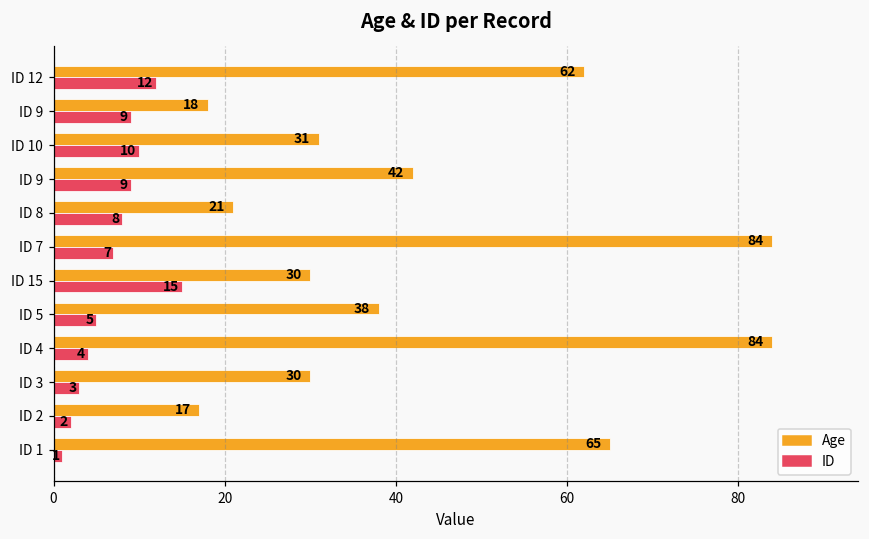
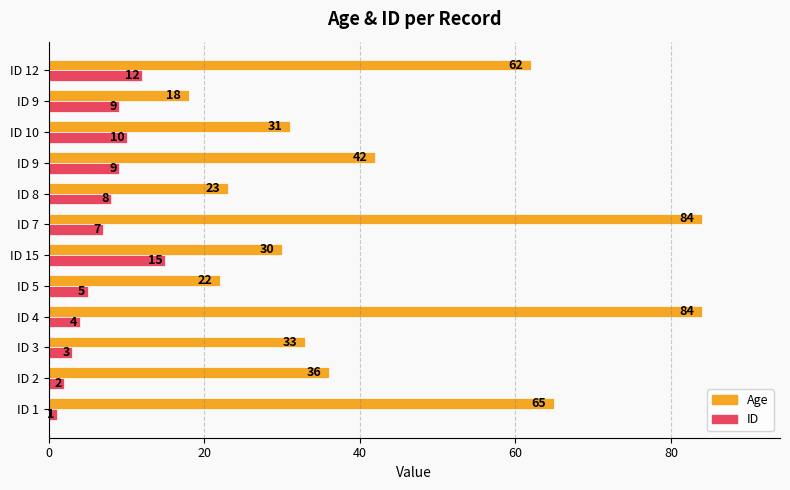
Age, ID 8: 21 -> 23
Age, ID 5: 38 -> 22
Age, ID 3: 30 -> 33
Age, ID 2: 17 -> 36
